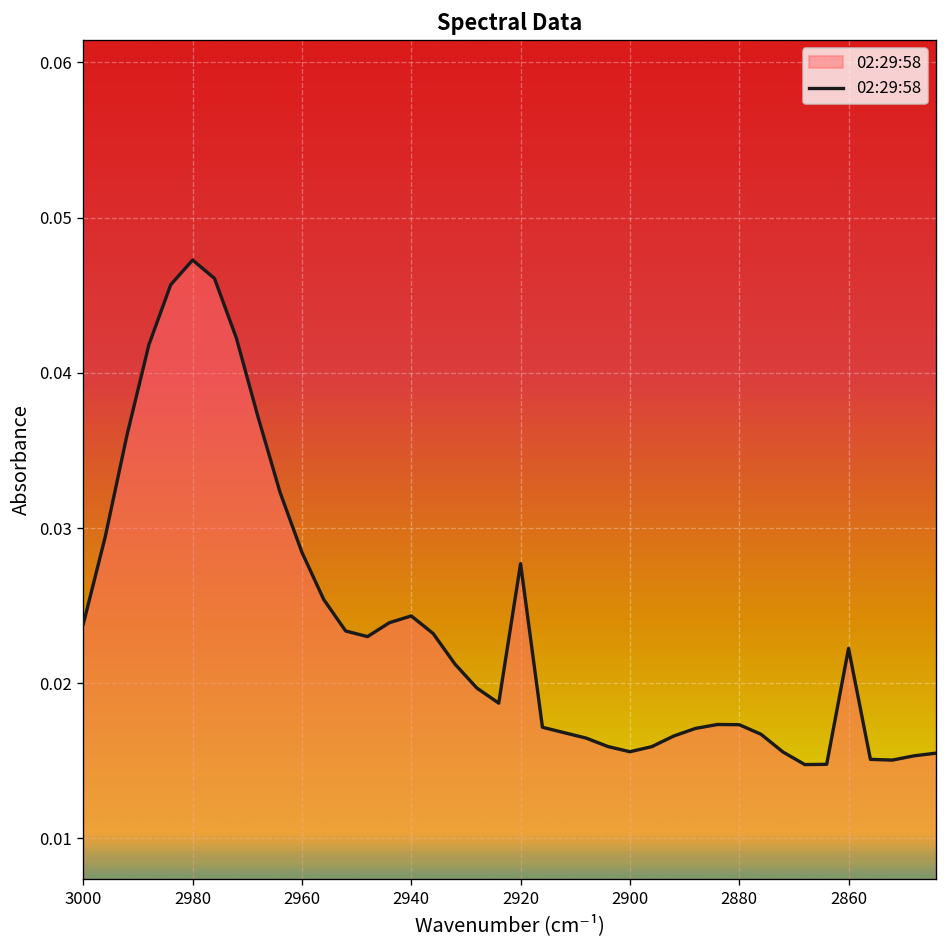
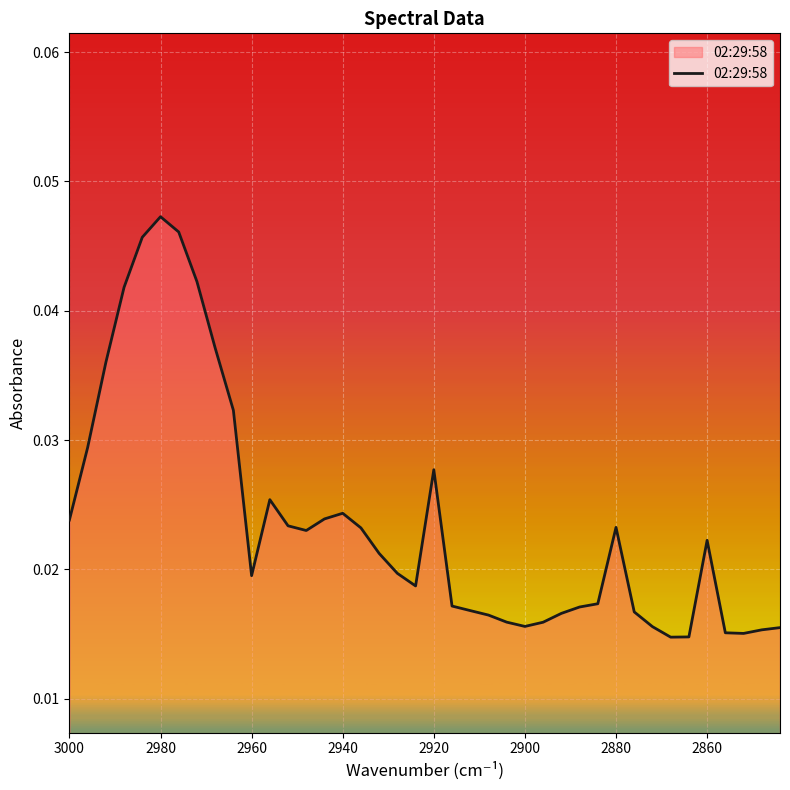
2960: 0.0284 -> 0.0195
2880: 0.0173 -> 0.0232
